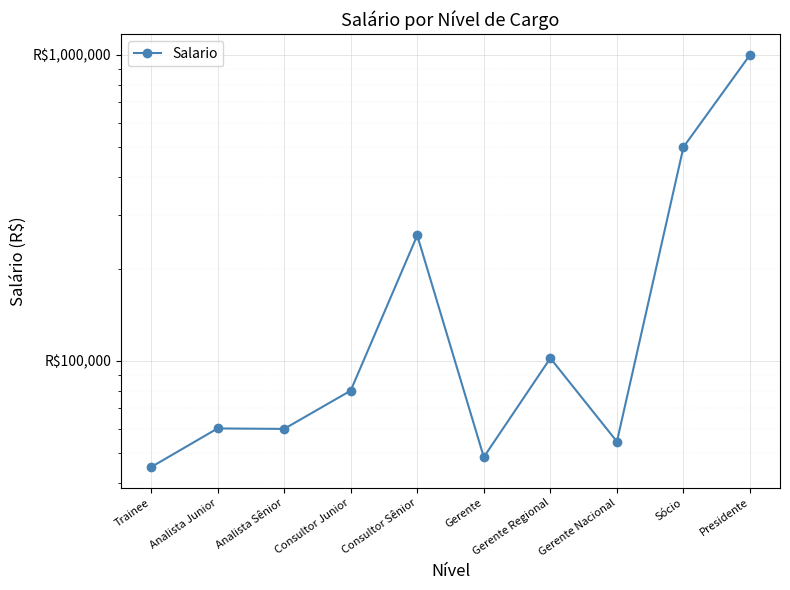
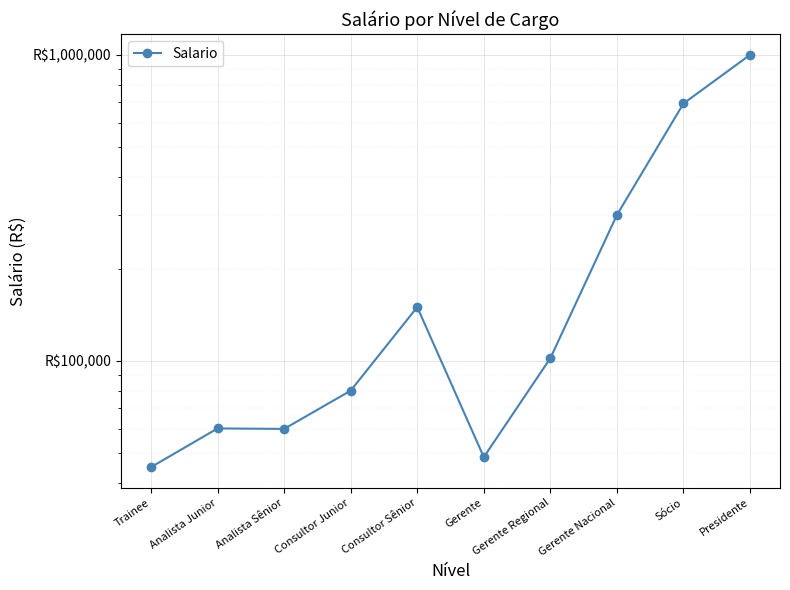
Consultor Sênior: R$260,000 -> R$150,000
Gerente Nacional: R$55,000 -> R$300,000
Sócio: R$500,000 -> R$690,000
